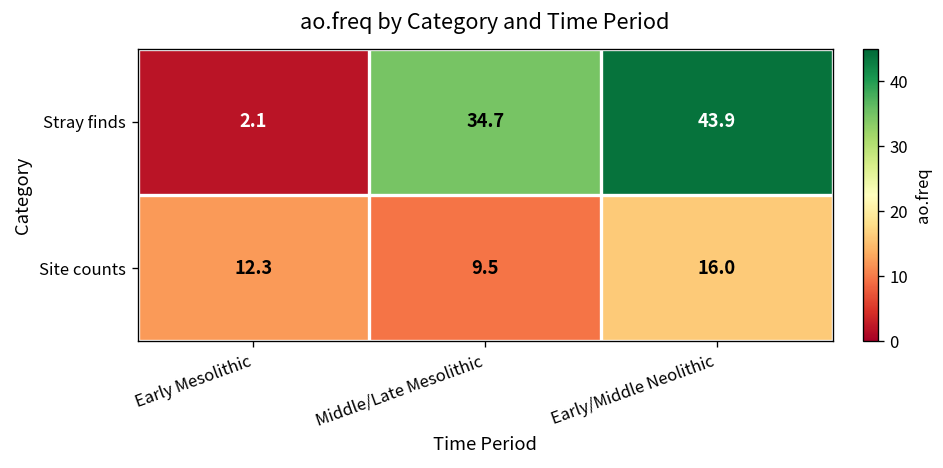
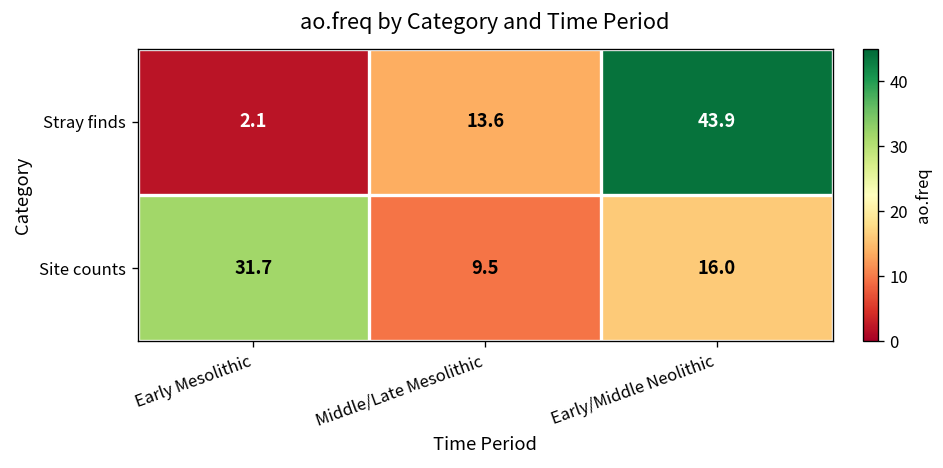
Stray finds, Middle/Late Mesolithic: 34.7 -> 13.6
Site counts, Early Mesolithic: 12.3 -> 31.7
